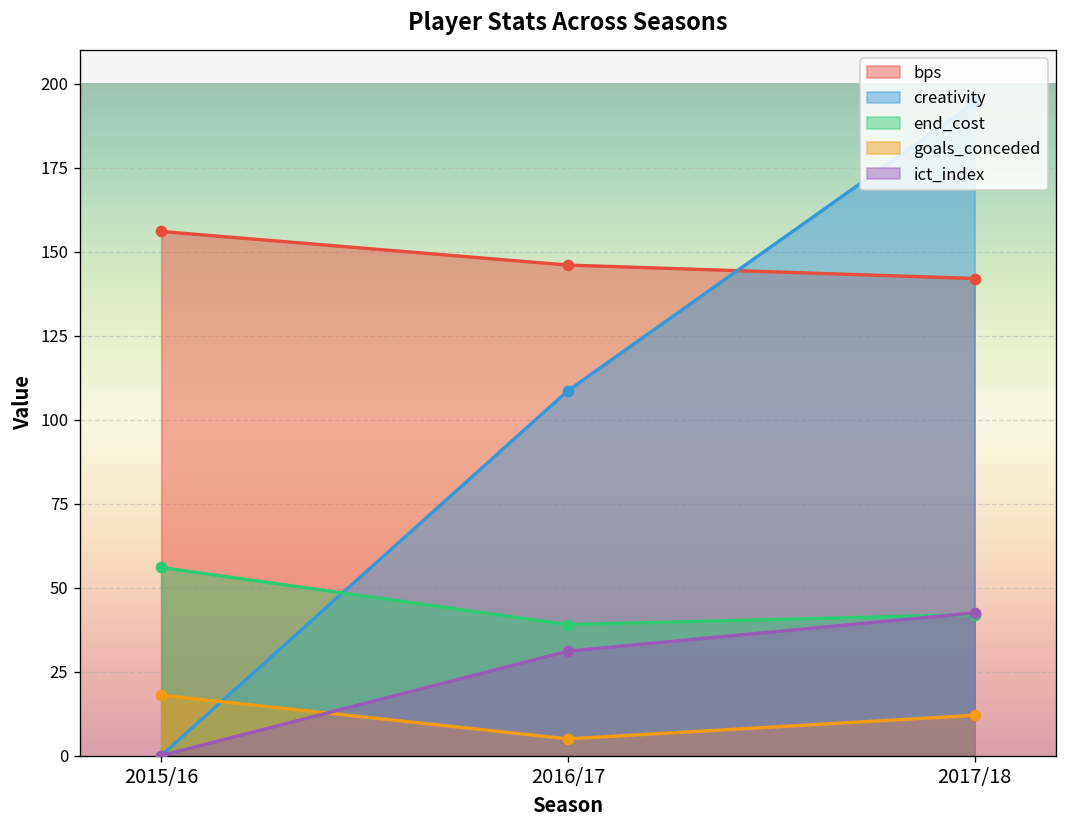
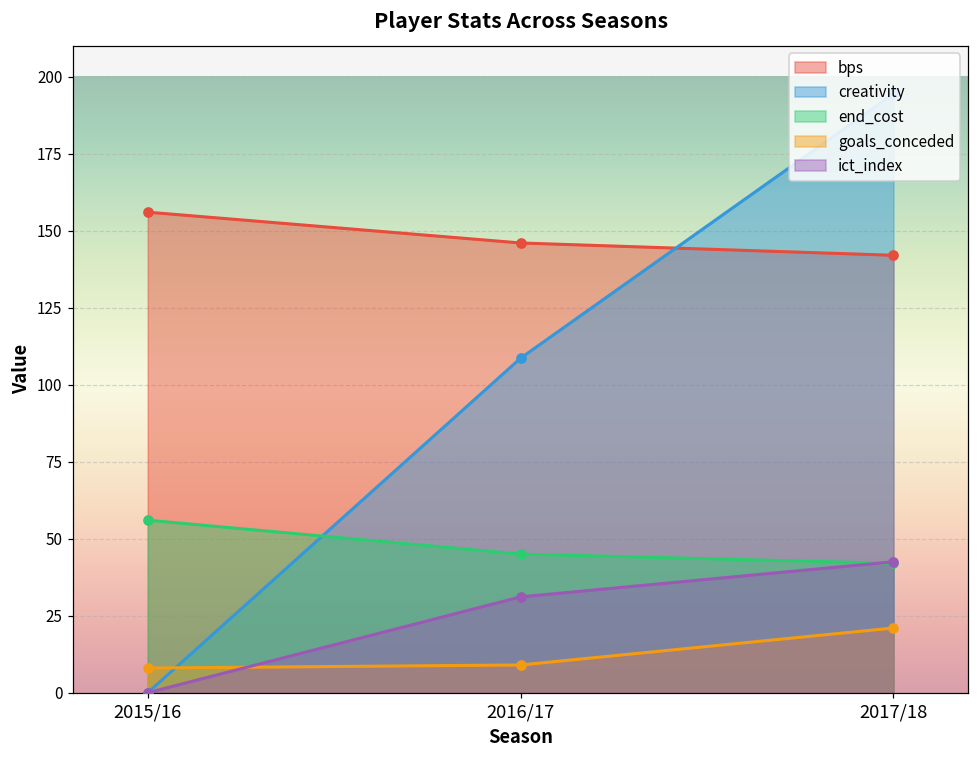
goals_conceded, 2015/16: 18 -> 8
end_cost, 2016/17: 39 -> 45
goals_conceded, 2016/17: 5 -> 9
goals_conceded, 2017/18: 12 -> 21
